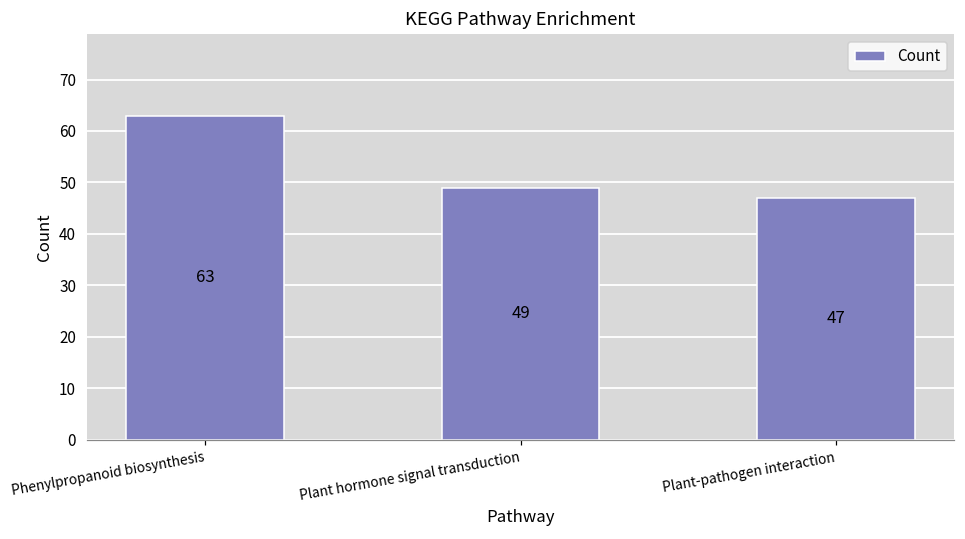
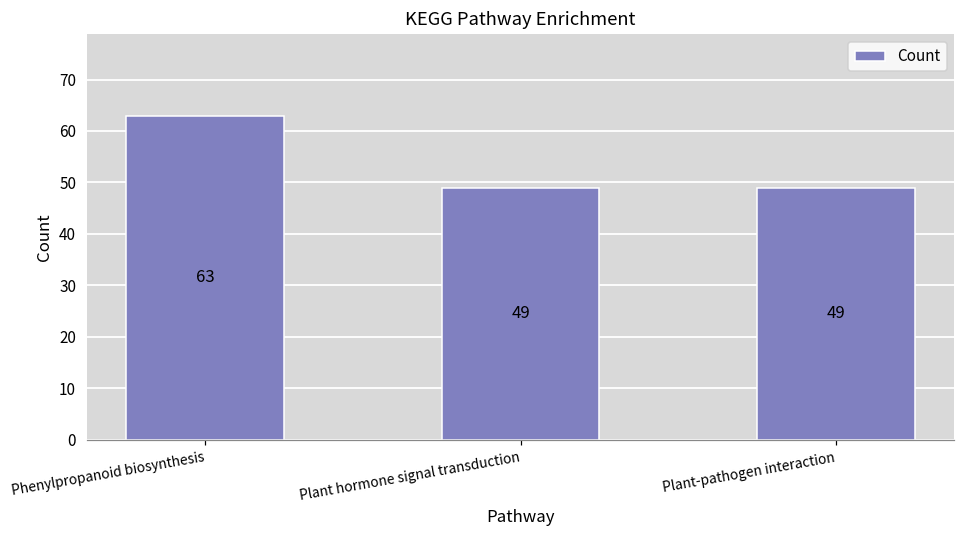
Plant-pathogen interaction: 47 -> 49
